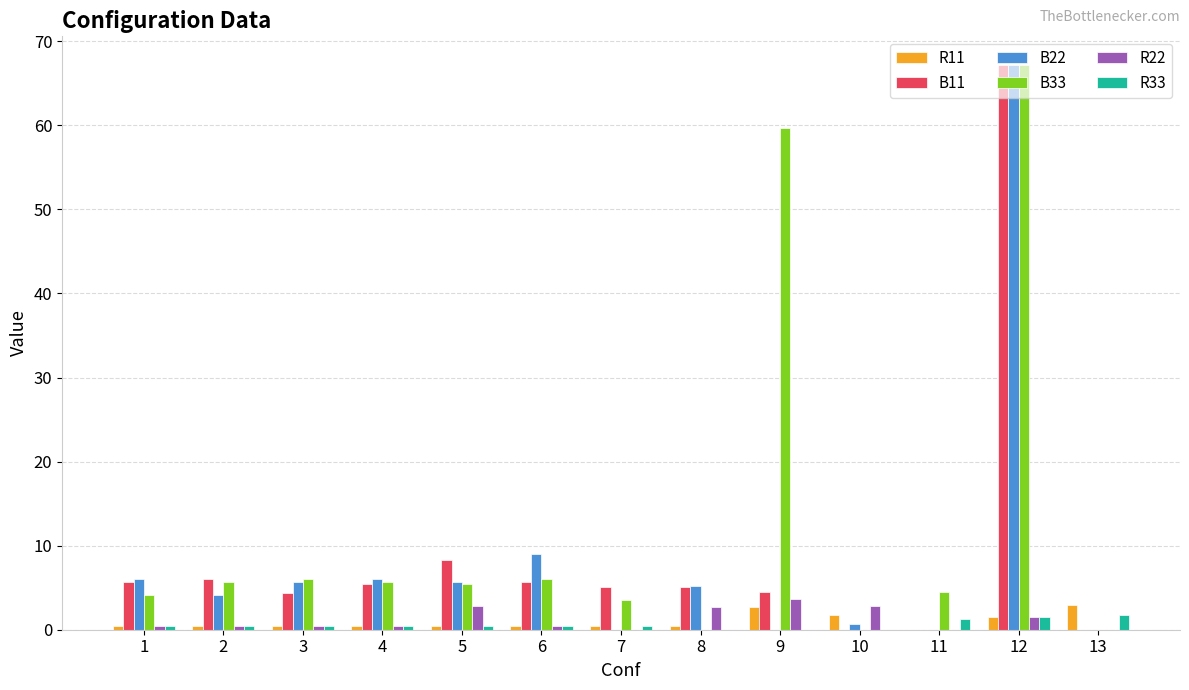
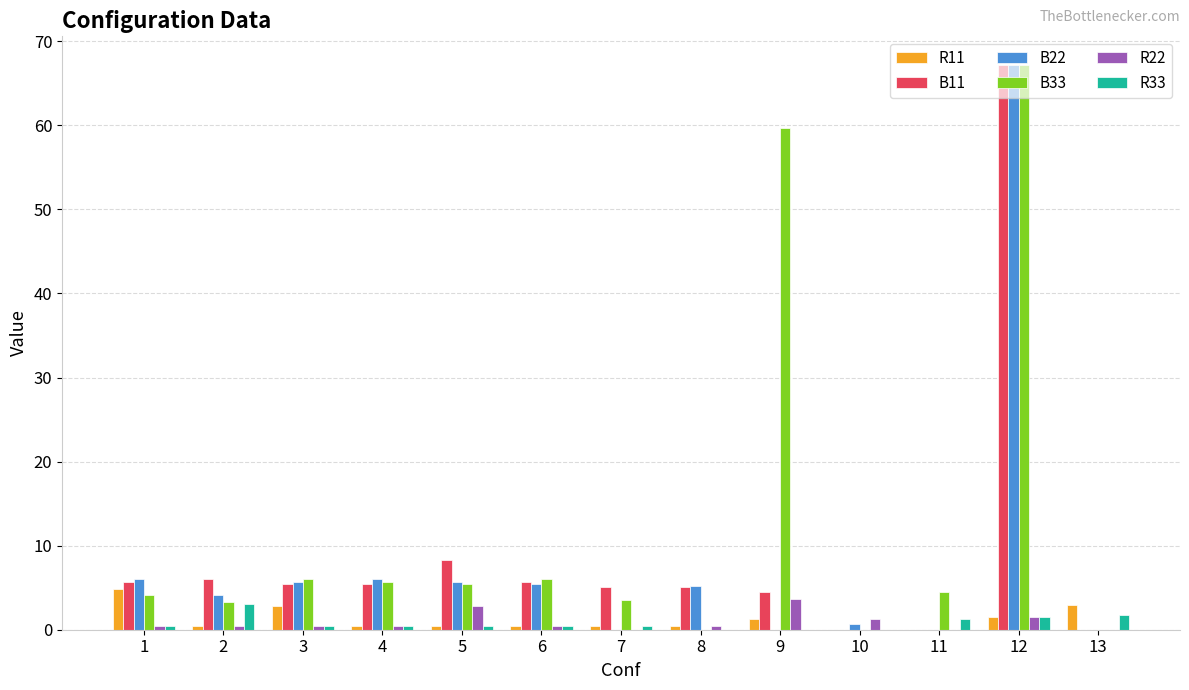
R11, 1: 0 -> 5
B33, 2: 6 -> 3
R33, 2: 0 -> 3
R11, 3: 0 -> 3
B11, 3: 4 -> 5
B22, 6: 9 -> 5
R22, 8: 3 -> 0
R11, 9: 3 -> 1
R11, 10: 2 -> 0
R22, 10: 3 -> 1
